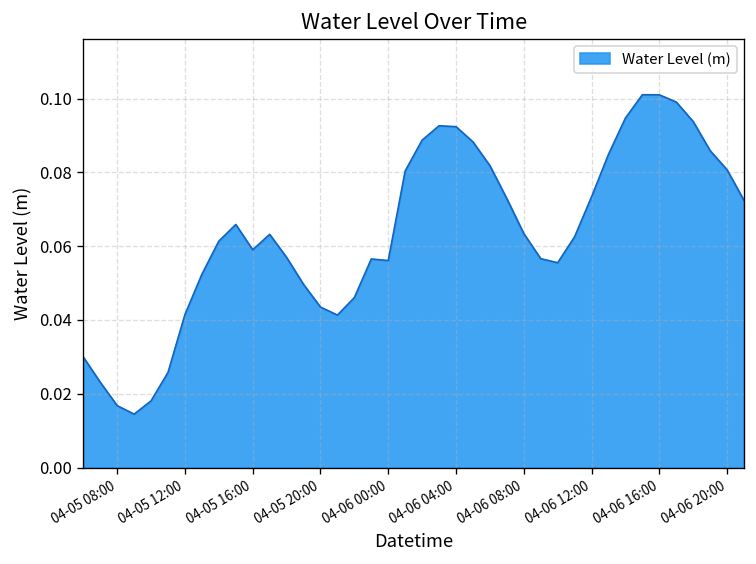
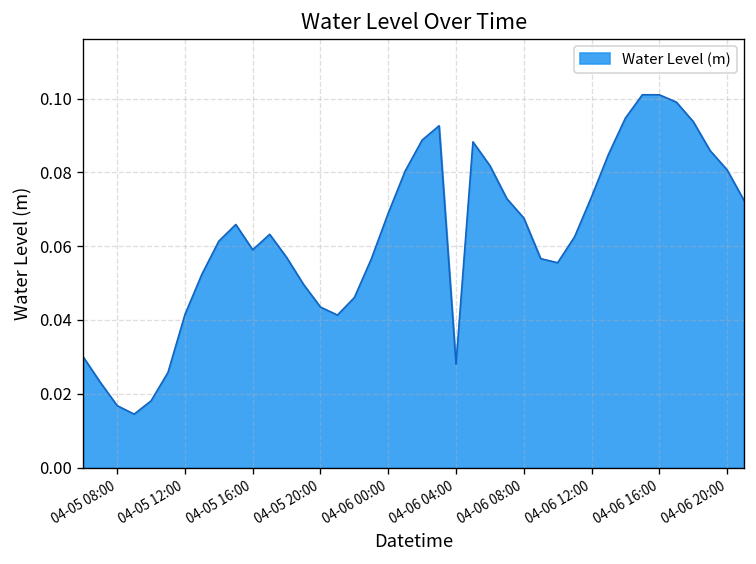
04-06 00:00: 0.056 -> 0.069
04-06 04:00: 0.092 -> 0.028
04-06 08:00: 0.063 -> 0.068
